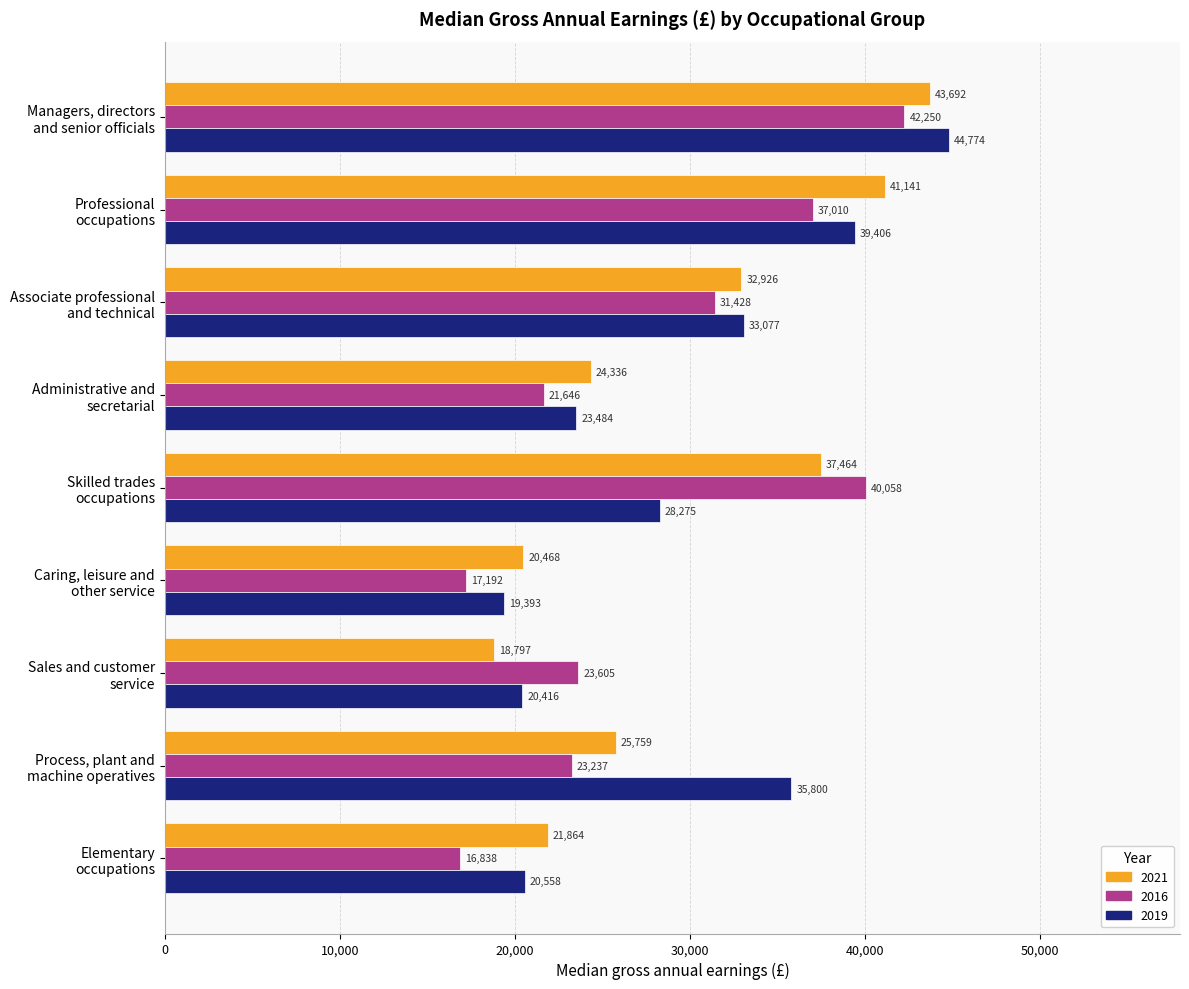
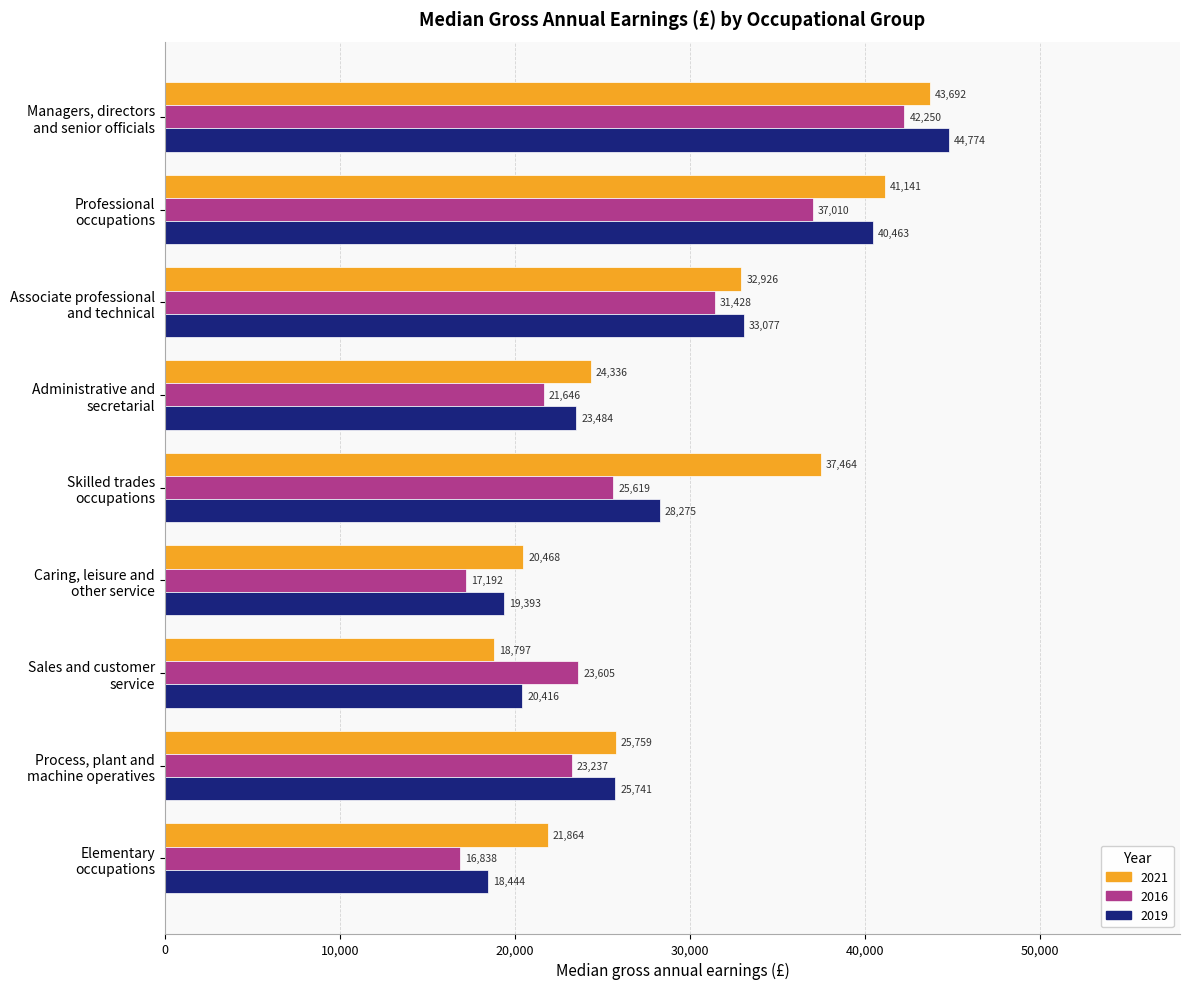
2019, Professional occupations: 39,406 -> 40,463
2016, Skilled trades occupations: 40,058 -> 25,619
2019, Process, plant and machine operatives: 35,800 -> 25,741
2019, Elementary occupations: 20,558 -> 18,444
